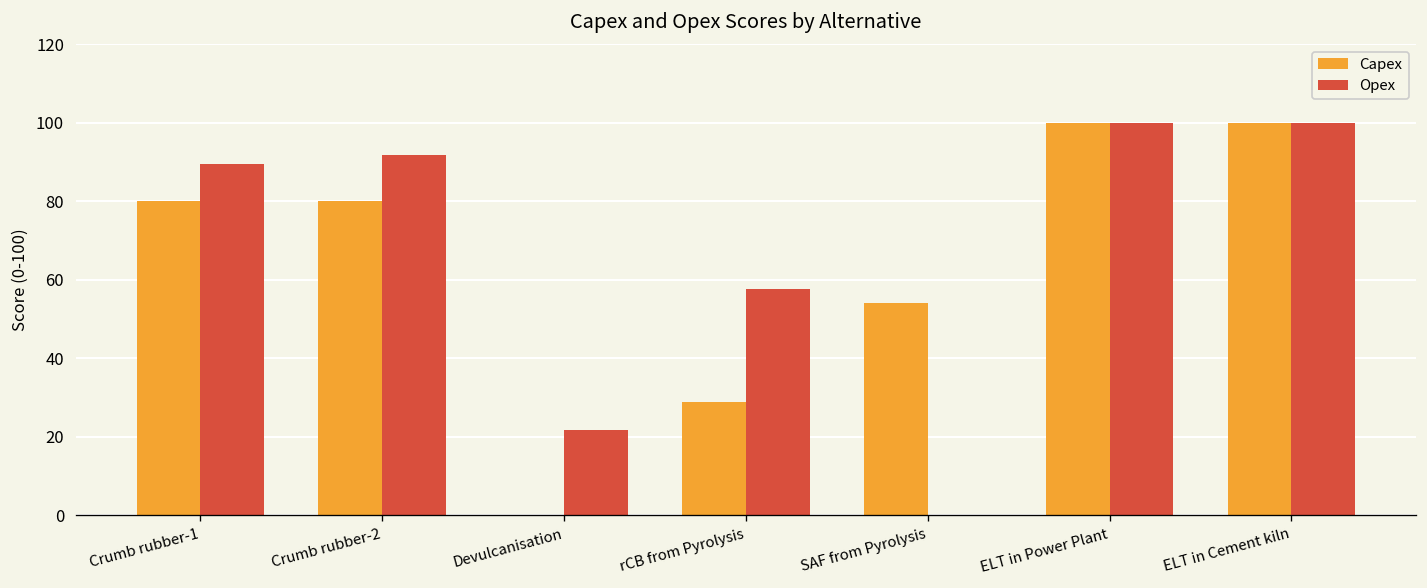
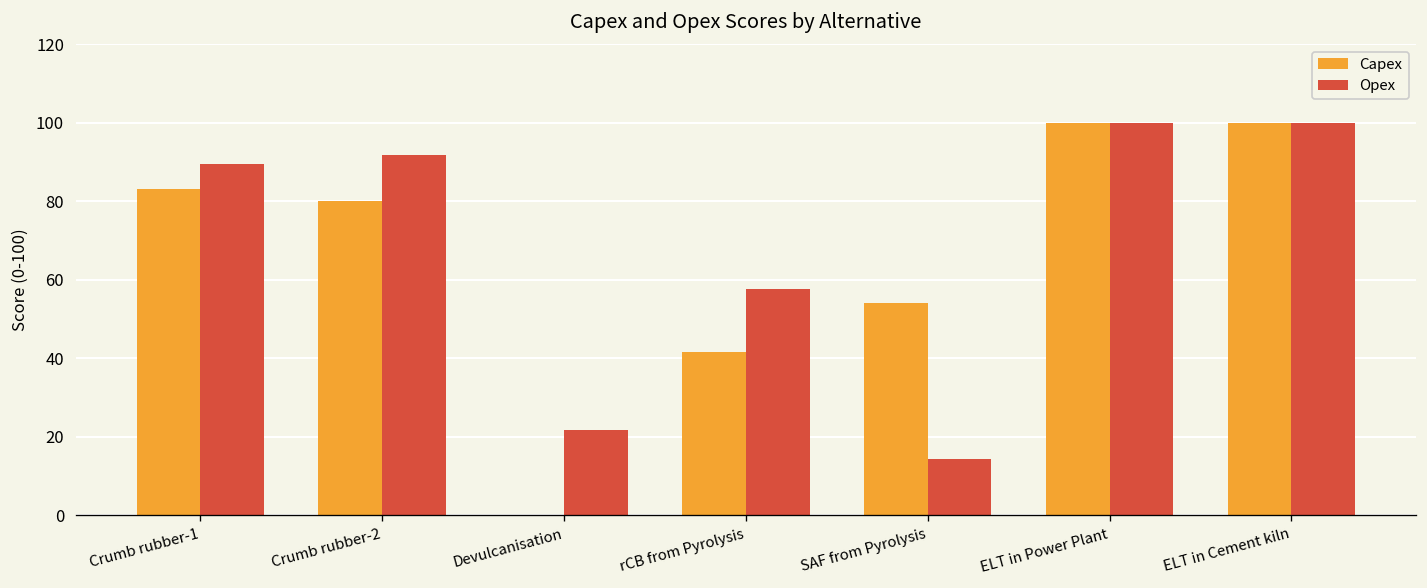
Capex, Crumb rubber-1: 80 -> 83
Capex, rCB from Pyrolysis: 29 -> 42
Opex, SAF from Pyrolysis: 0 -> 15
